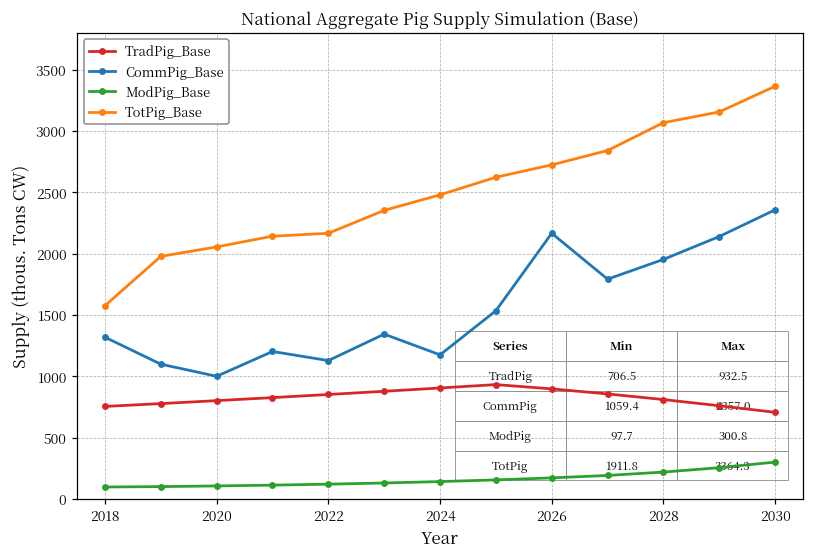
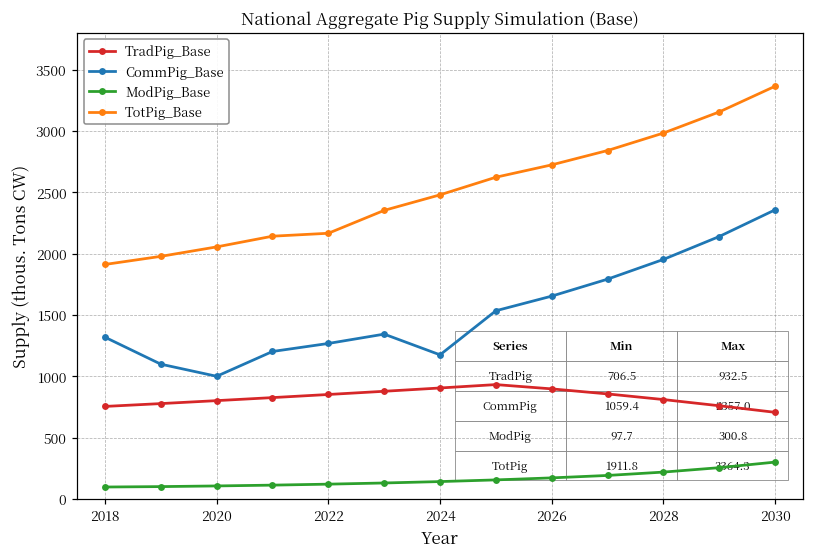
TotPig_Base, 2018: 1580 -> 1910
CommPig_Base, 2022: 1130 -> 1270
CommPig_Base, 2026: 2170 -> 1650
TotPig_Base, 2028: 3070 -> 2980
